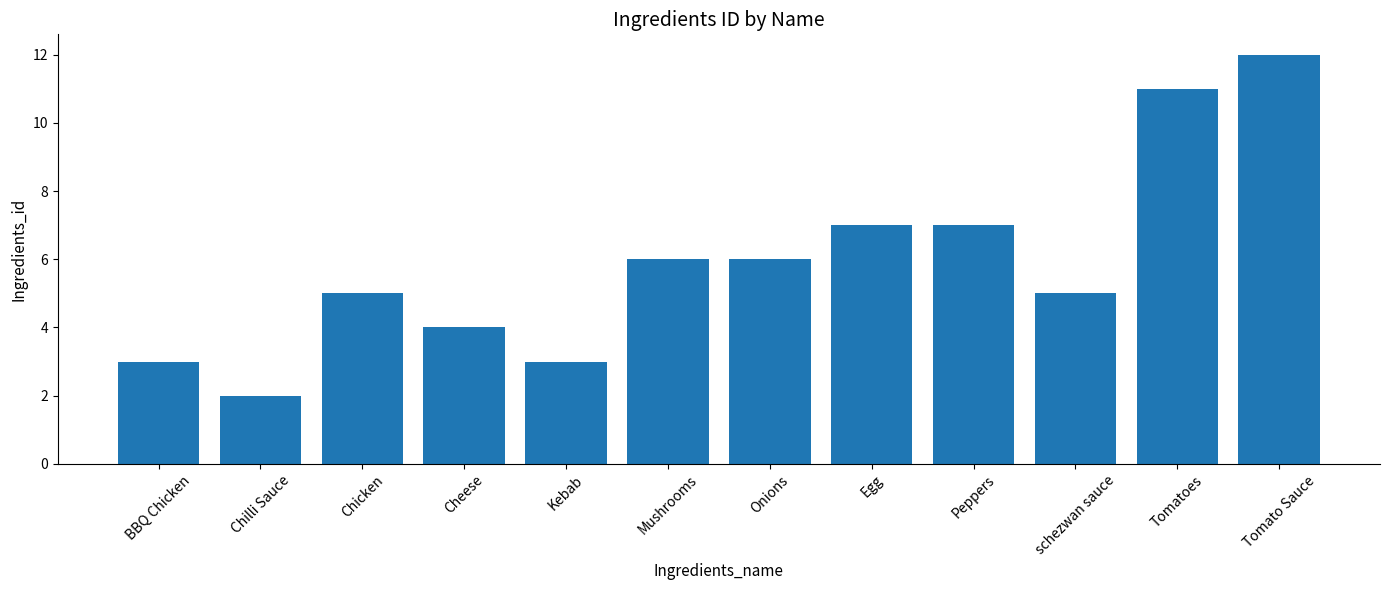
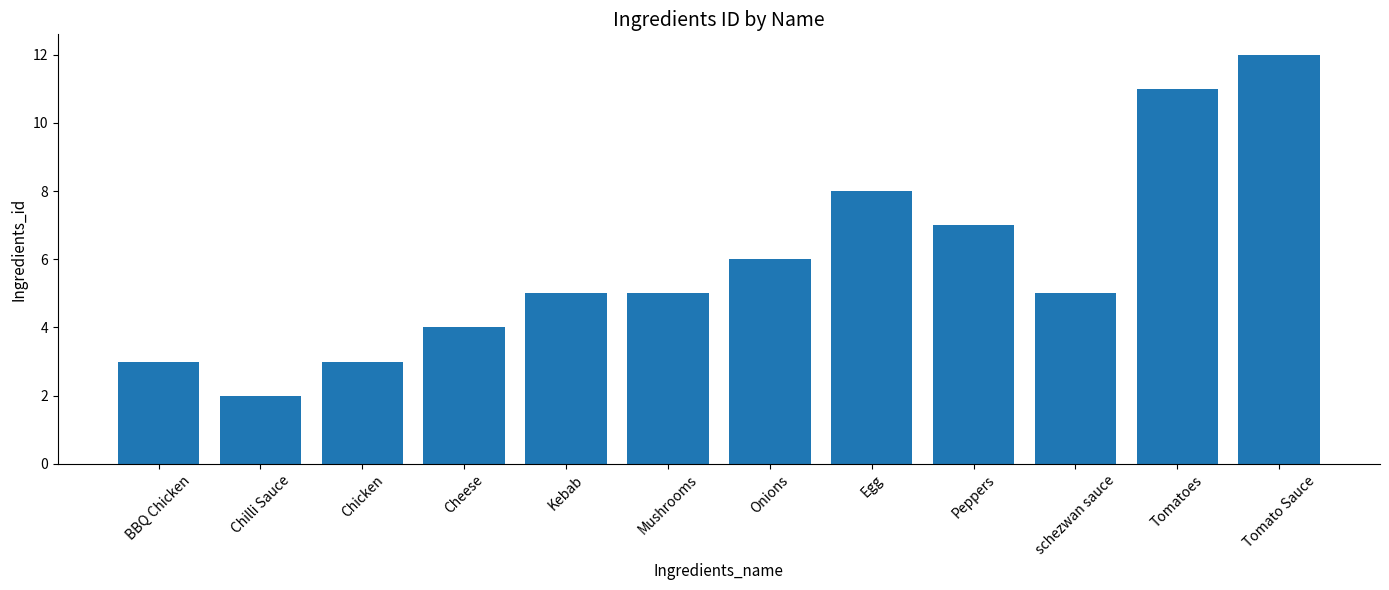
Chicken: 5 -> 3
Kebab: 3 -> 5
Mushrooms: 6 -> 5
Egg: 7 -> 8
